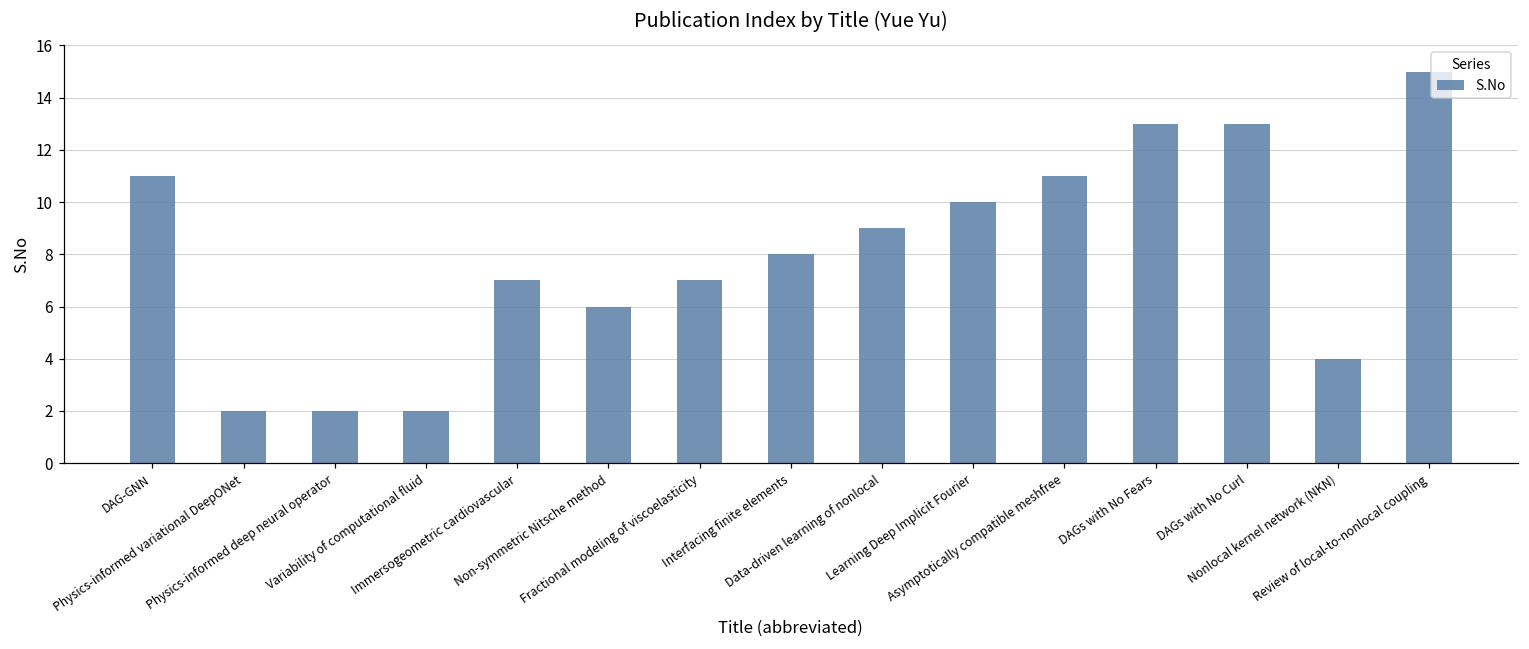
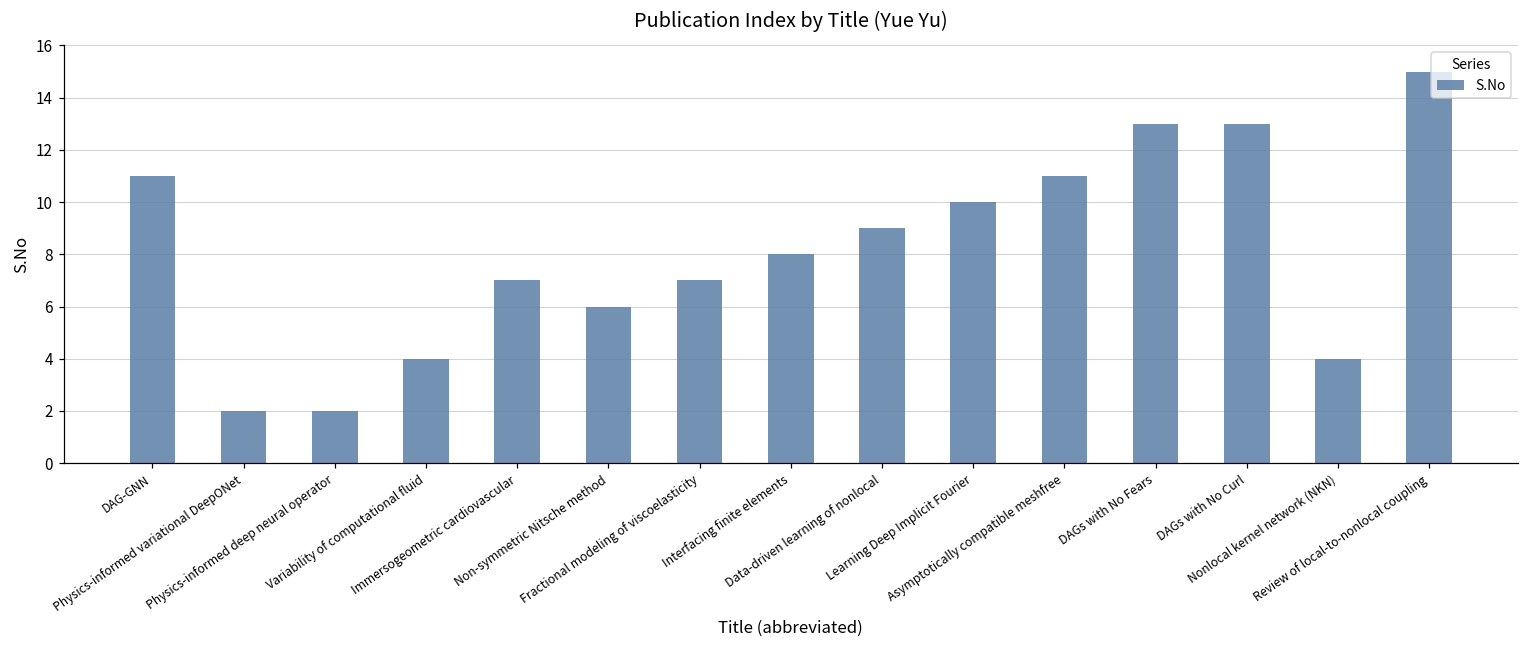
Variability of computational fluid: 2 -> 4
